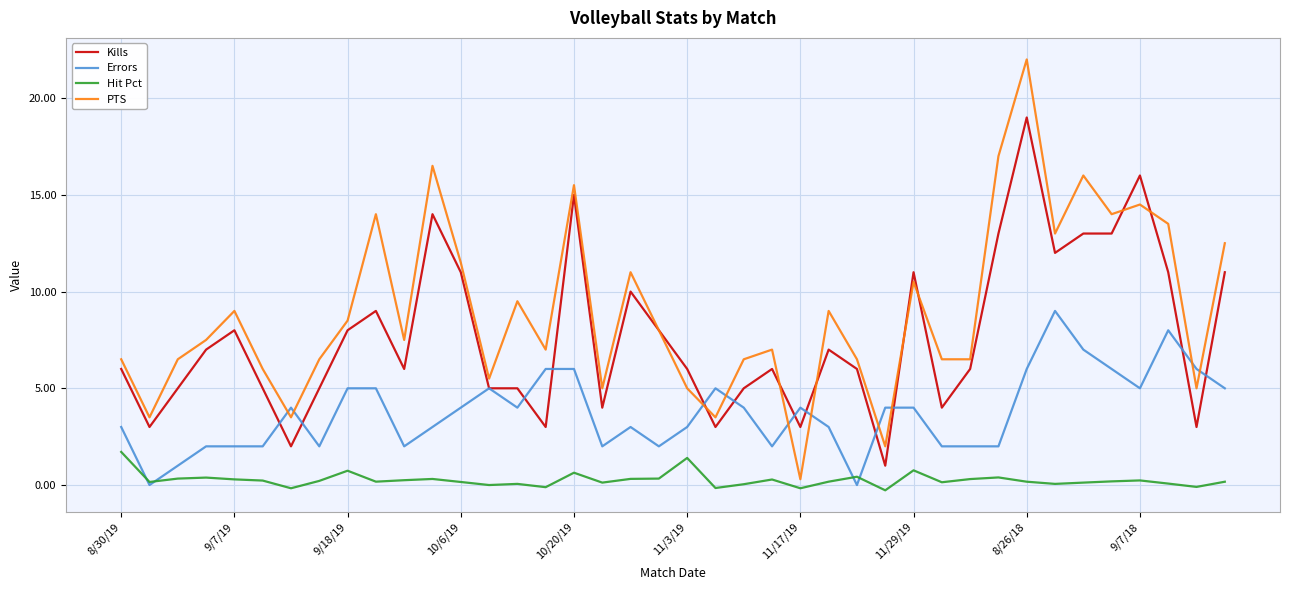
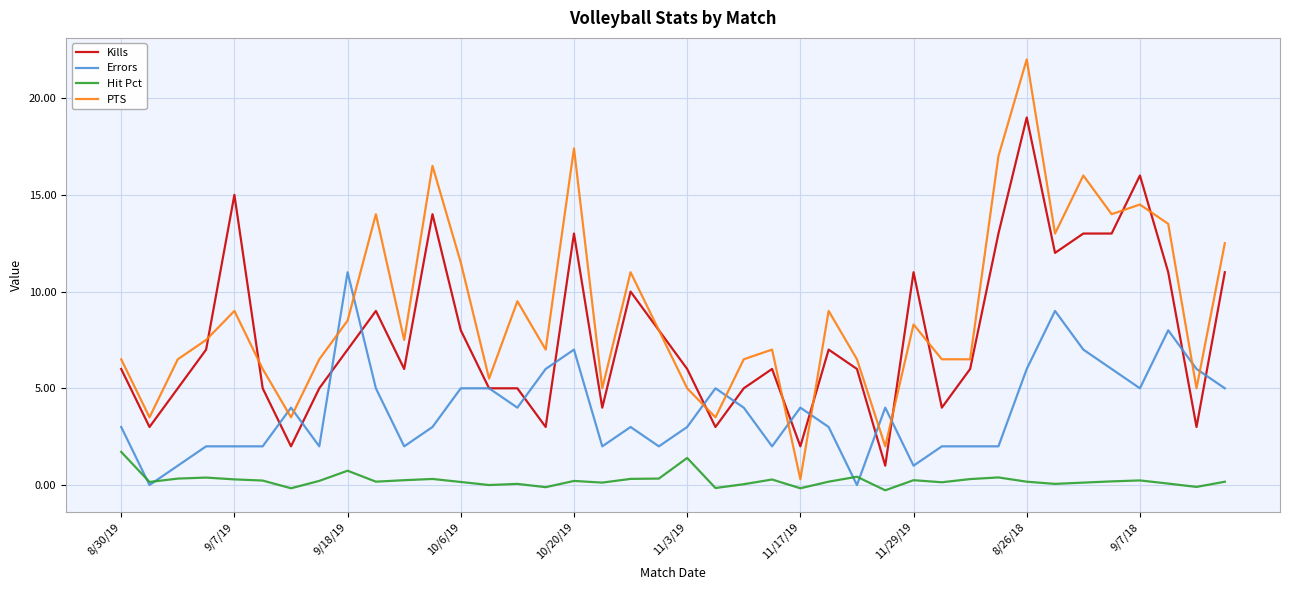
Kills, 9/7/19: 8 -> 15
Kills, 9/18/19: 8 -> 7
Errors, 9/18/19: 5 -> 11
Kills, 10/6/19: 11 -> 8
Errors, 10/6/19: 4 -> 5
Kills, 10/20/19: 15 -> 13
Errors, 10/20/19: 6 -> 7
Hit Pct, 10/20/19: 0.6 -> 0.2
PTS, 10/20/19: 15.5 -> 17.4
Kills, 11/17/19: 3 -> 2
Errors, 11/29/19: 4 -> 1
Hit Pct, 11/29/19: 0.8 -> 0.3
PTS, 11/29/19: 10.5 -> 8.3
